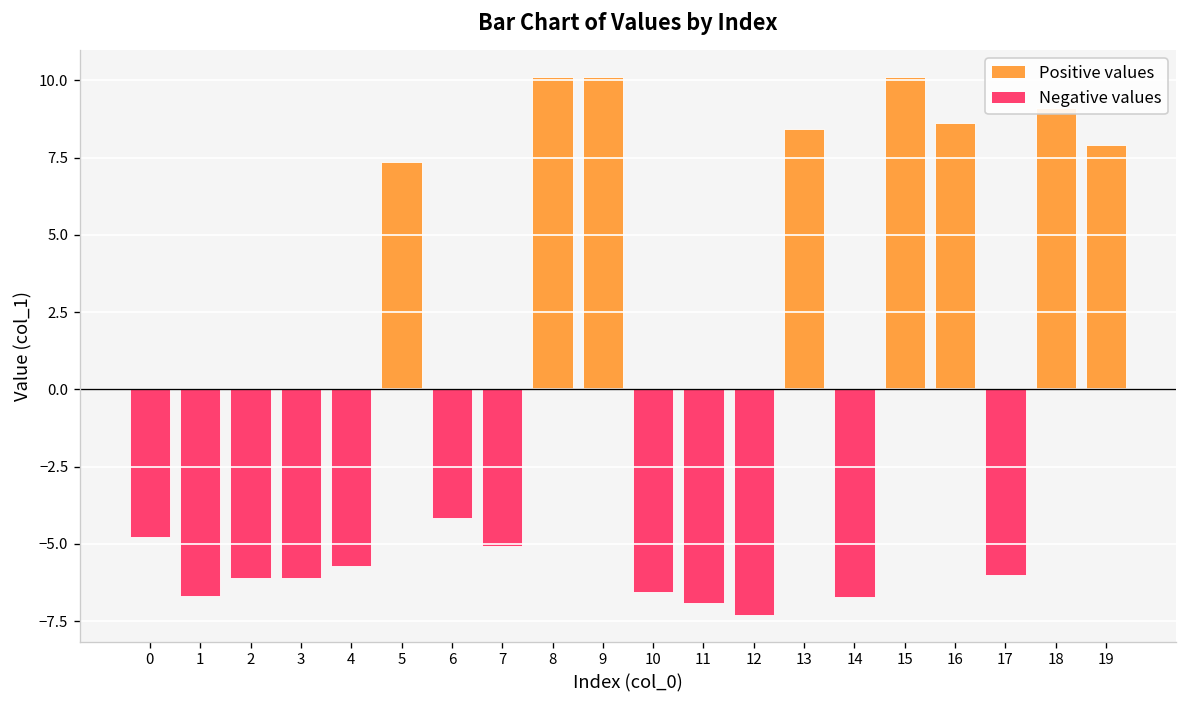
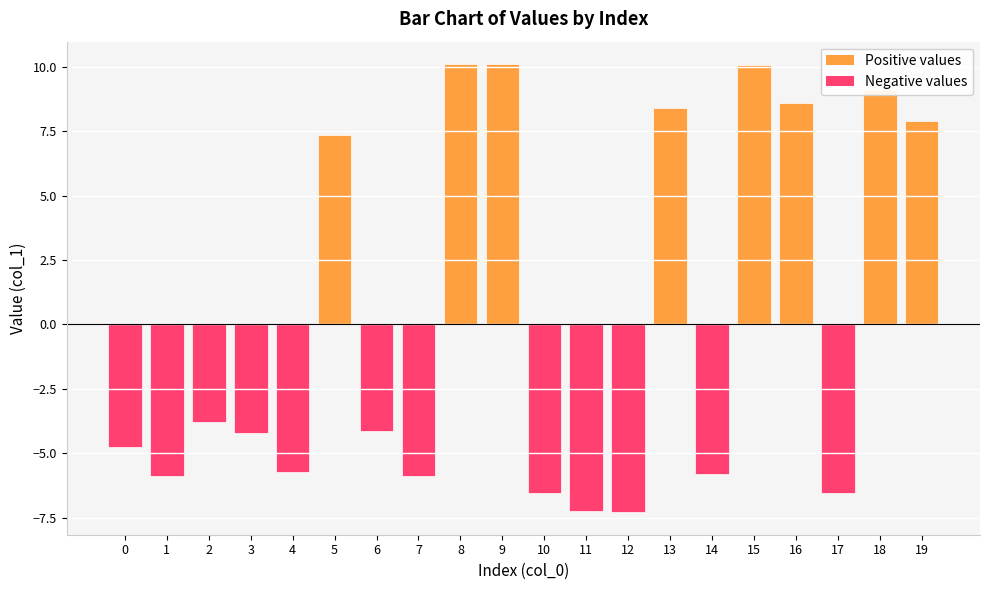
1: -6.7 -> -5.9
2: -6.1 -> -3.8
3: -6.1 -> -4.2
7: -5.1 -> -5.9
11: -6.9 -> -7.2
14: -6.7 -> -5.8
17: -6.0 -> -6.5
